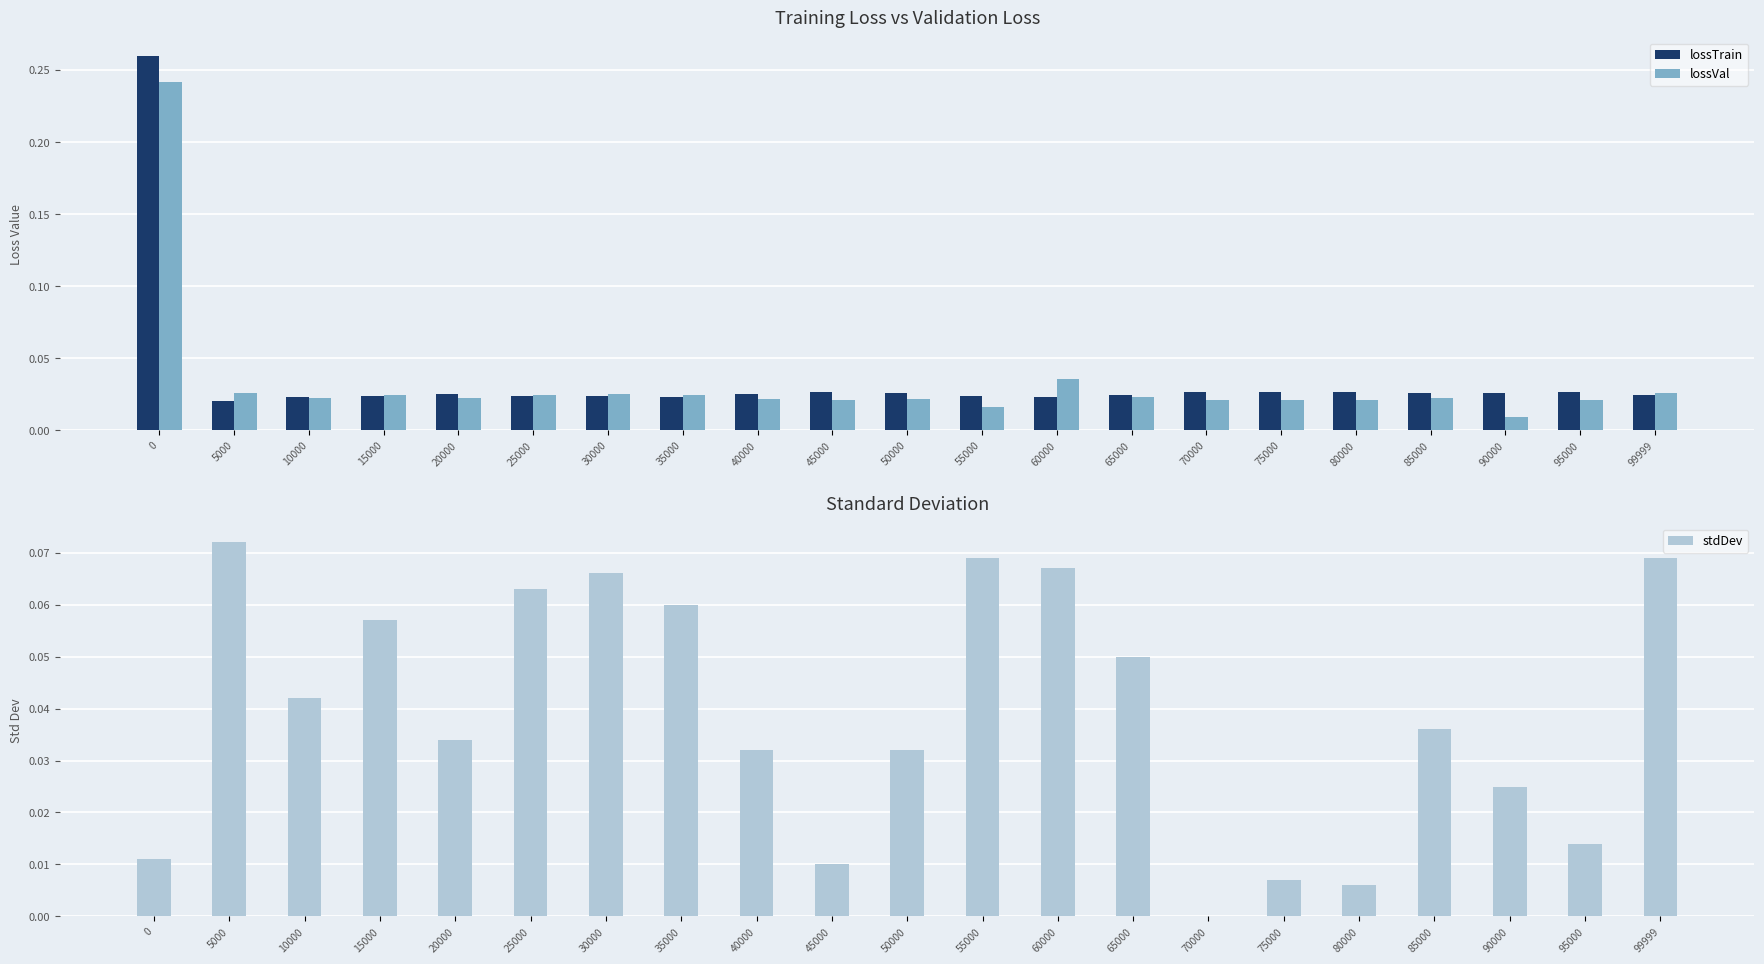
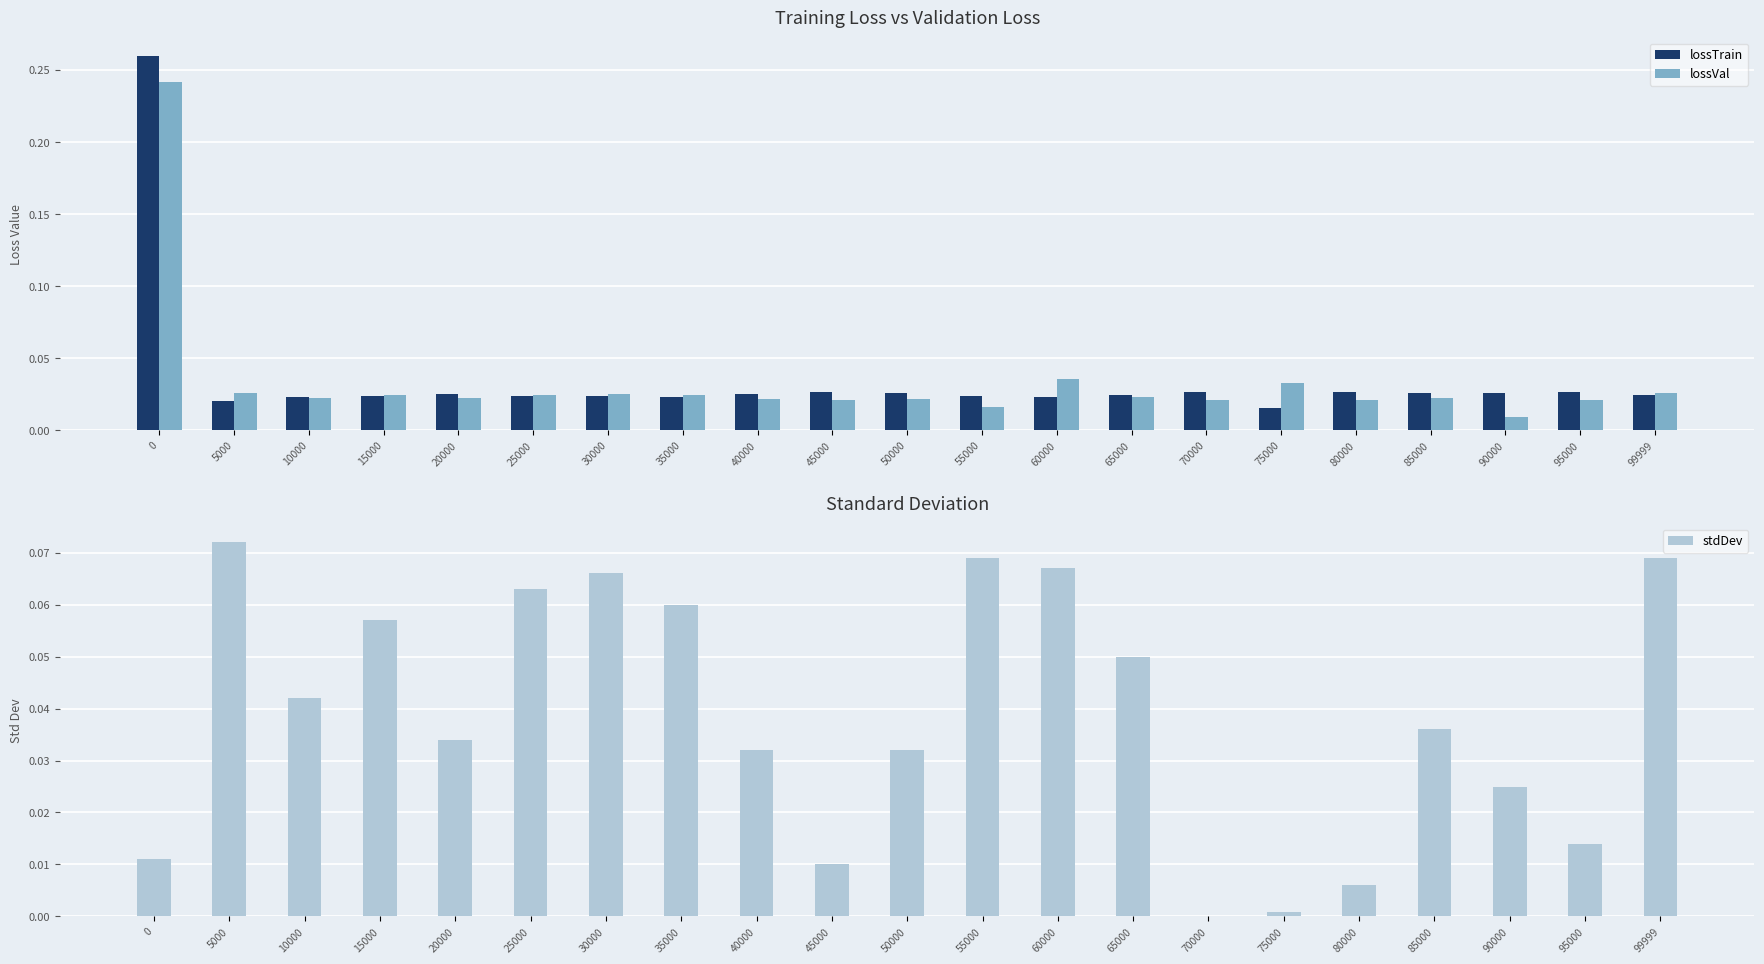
Training Loss vs Validation Loss, lossTrain, 75000: 0.027 -> 0.015
Training Loss vs Validation Loss, lossVal, 75000: 0.021 -> 0.033
Standard Deviation, 75000: 0.007 -> 0.001
